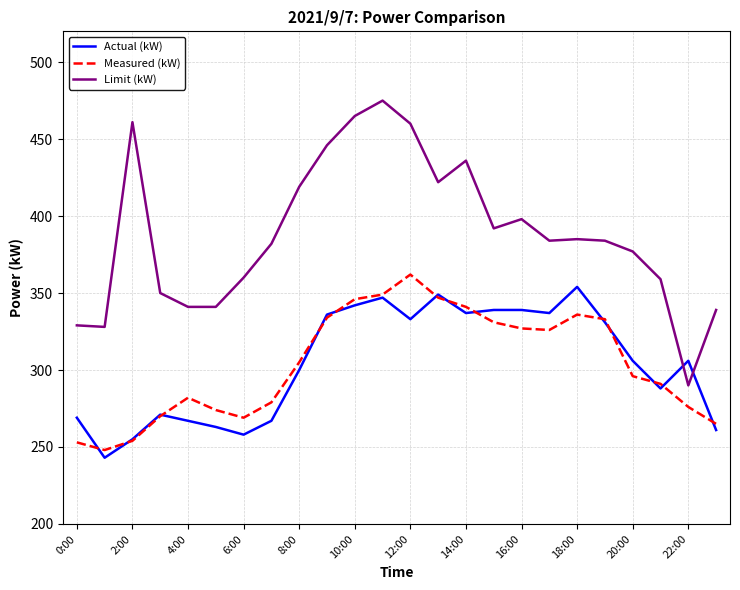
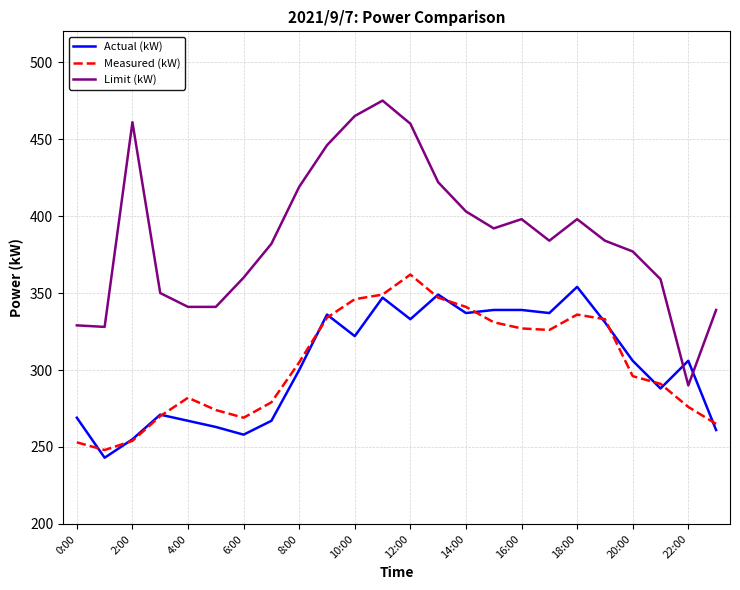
Actual (kW), 10:00: 342 -> 322
Limit (kW), 14:00: 436 -> 403
Limit (kW), 18:00: 385 -> 398
